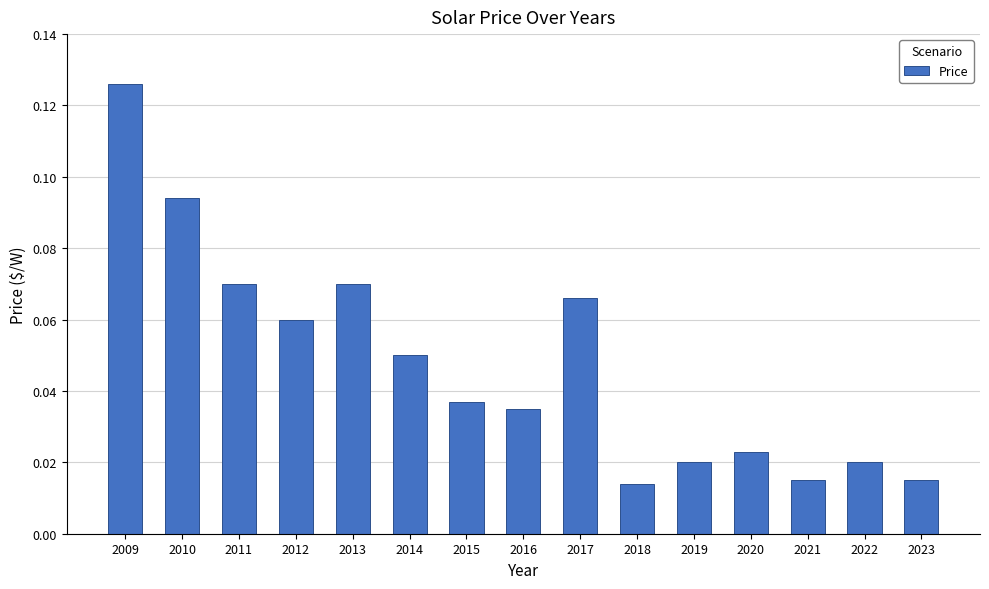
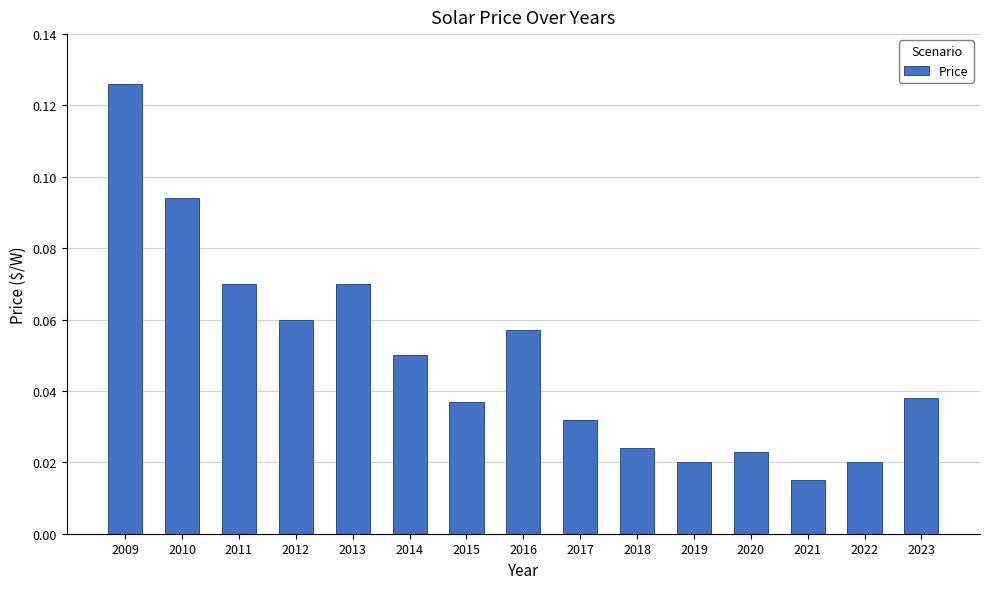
2016: 0.035 -> 0.057
2017: 0.066 -> 0.032
2018: 0.014 -> 0.024
2023: 0.015 -> 0.038
